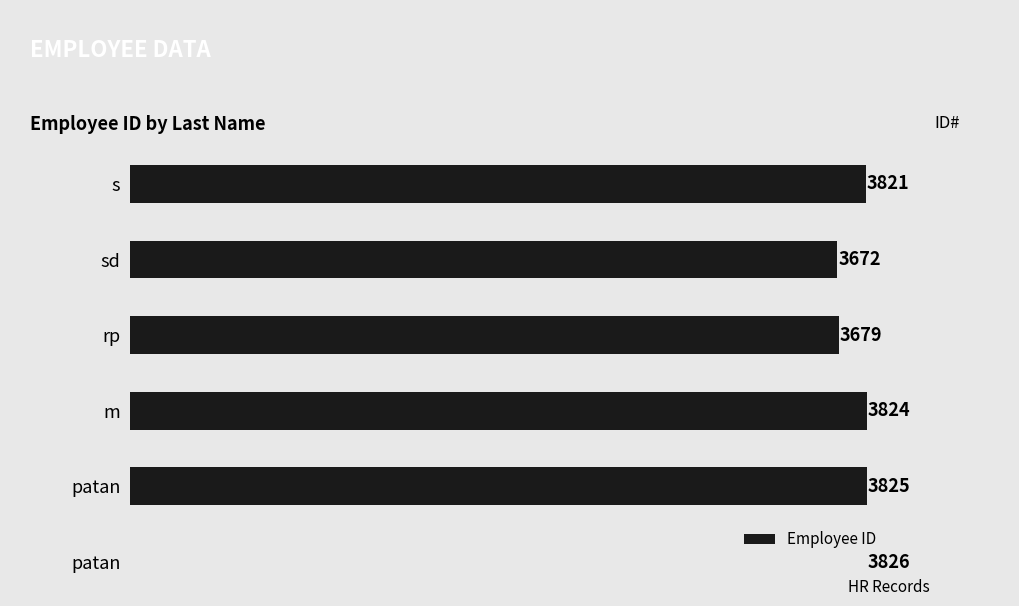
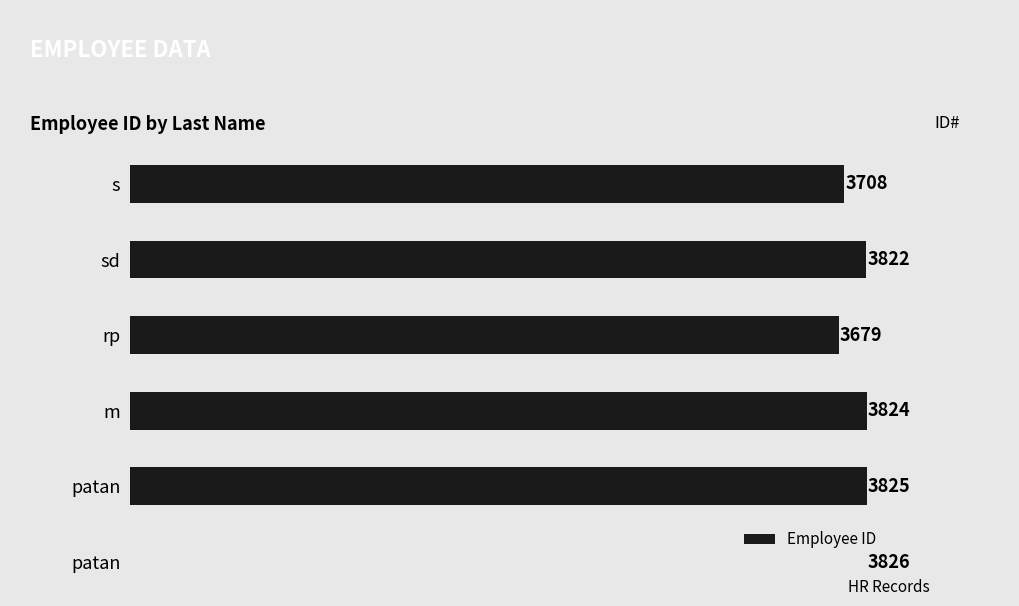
s: 3821 -> 3708
sd: 3672 -> 3822
